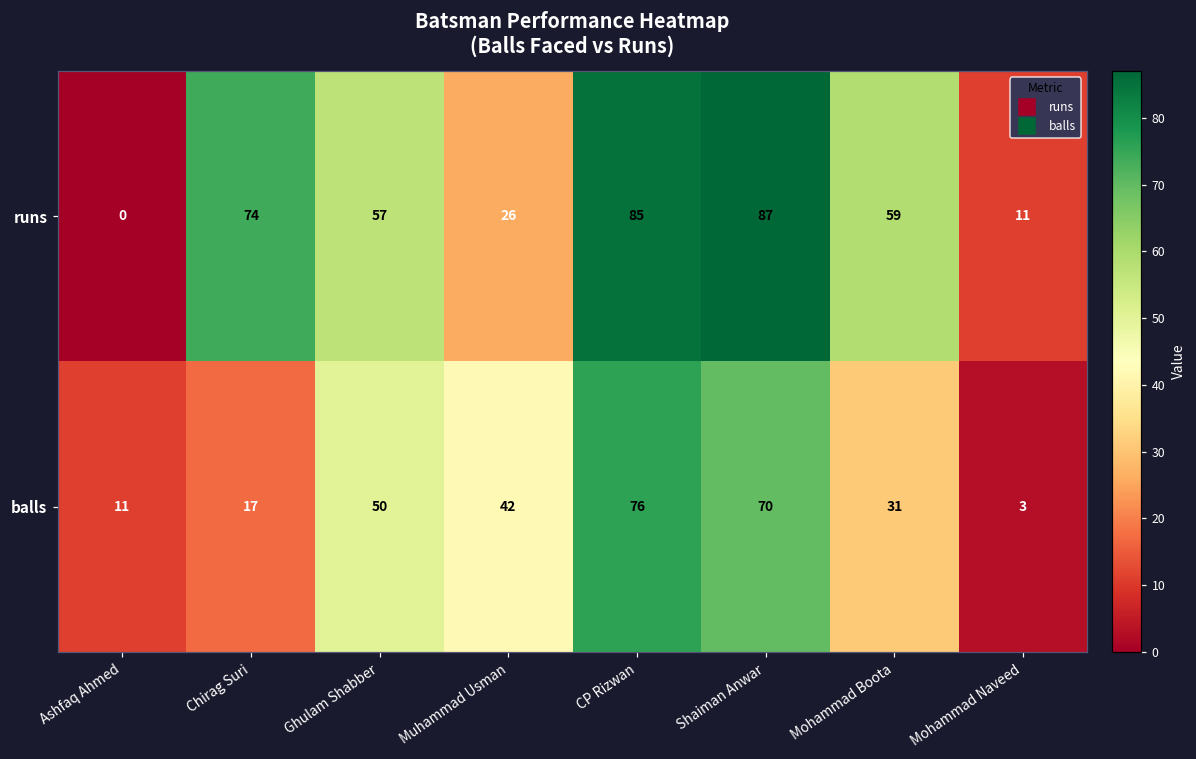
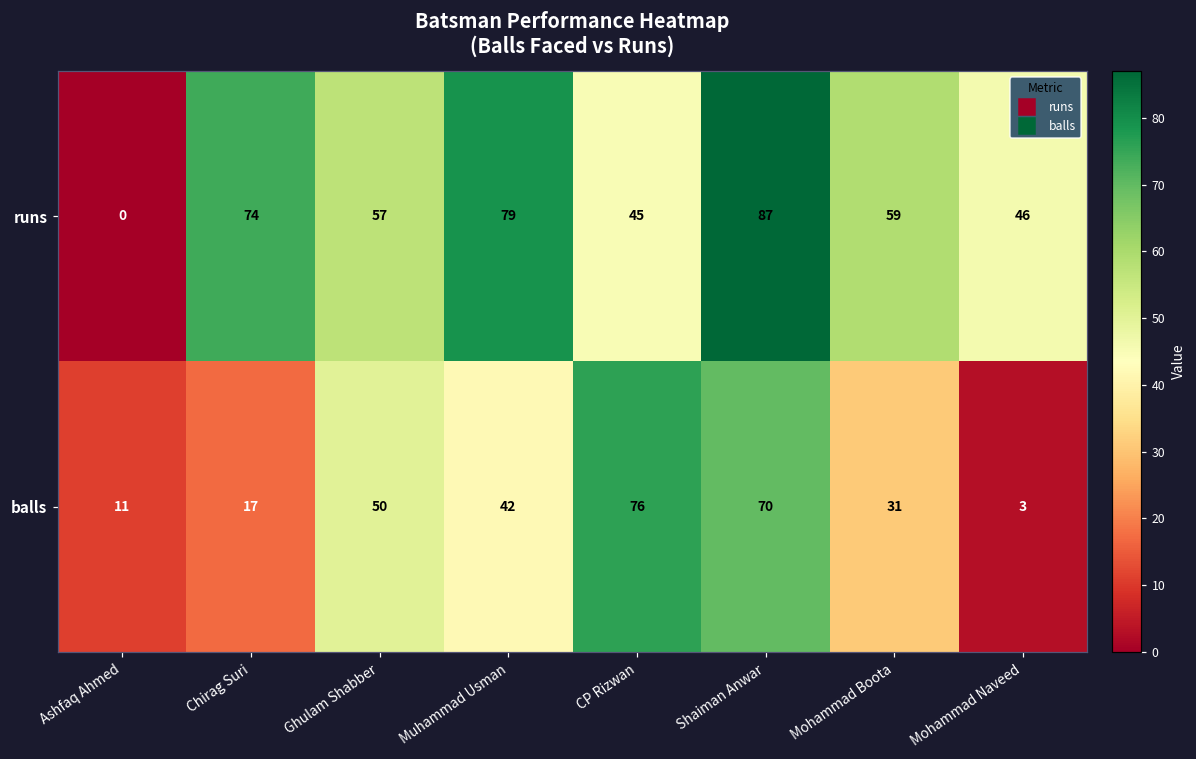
runs, Muhammad Usman: 26 -> 79
runs, CP Rizwan: 85 -> 45
runs, Mohammad Naveed: 11 -> 46
